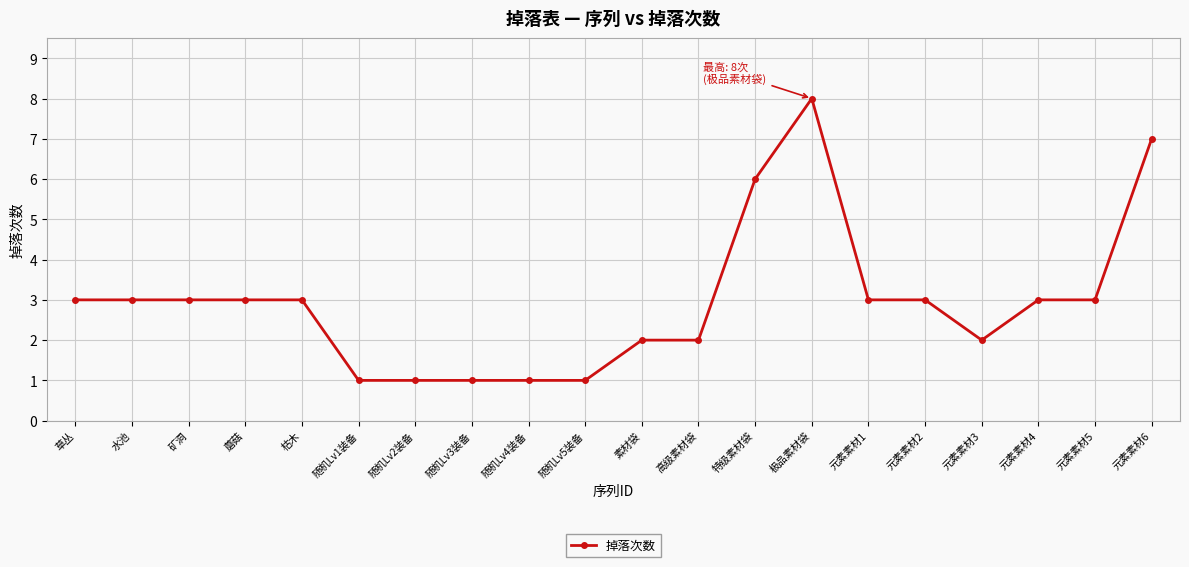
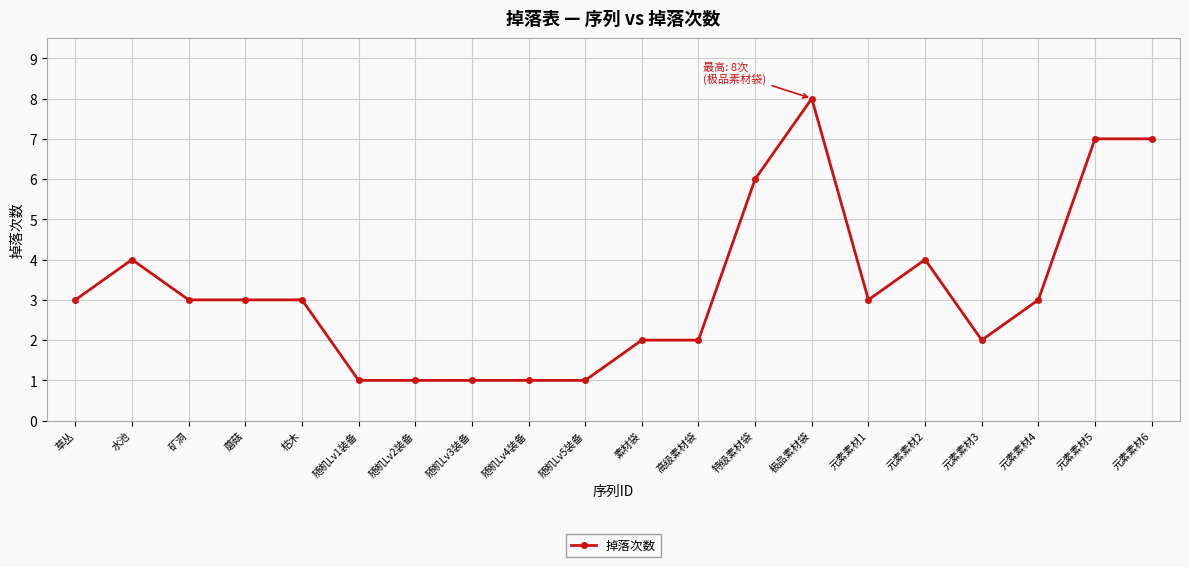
水池: 3 -> 4
元素素材2: 3 -> 4
元素素材5: 3 -> 7
